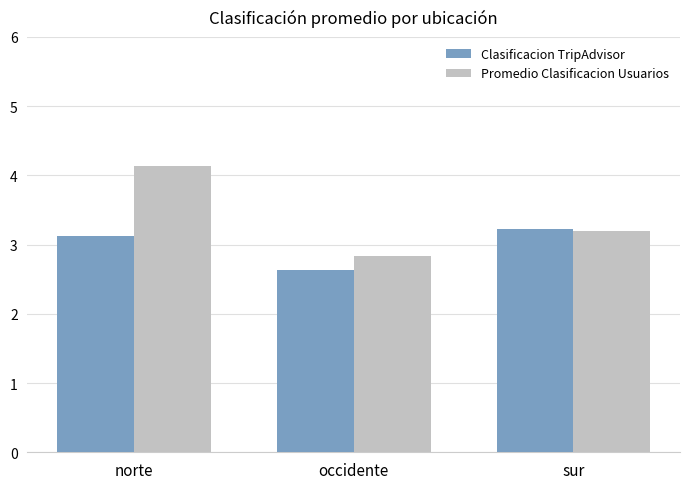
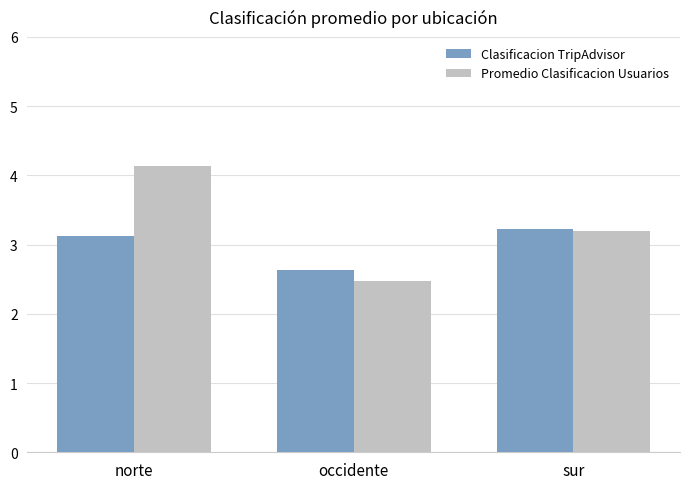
Promedio Clasificacion Usuarios, occidente: 2.8 -> 2.5
